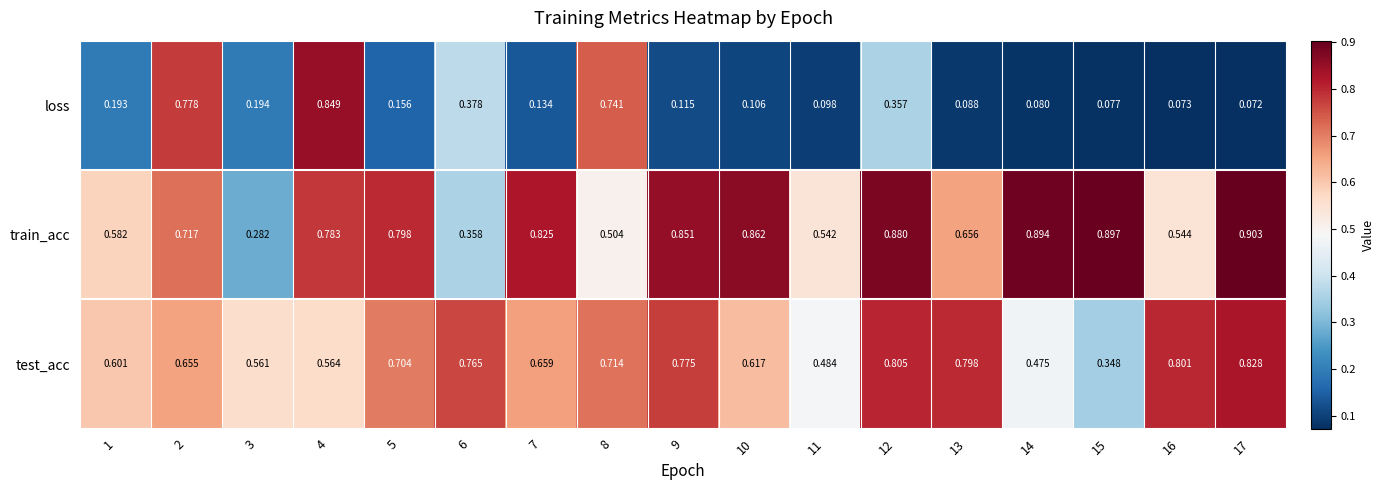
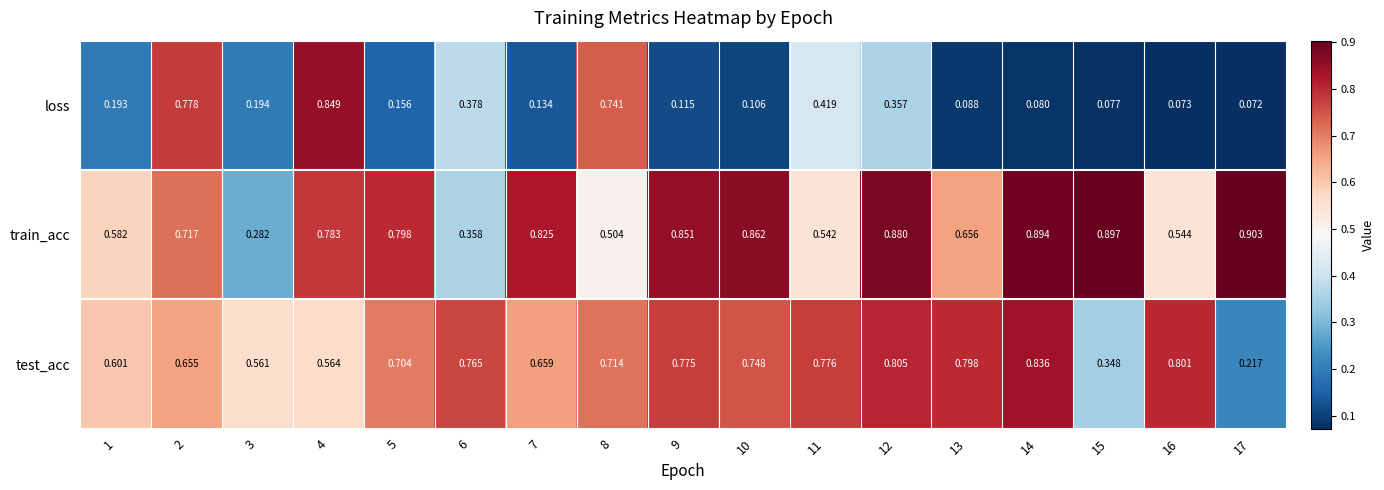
loss, 11: 0.098 -> 0.419
test_acc, 10: 0.617 -> 0.748
test_acc, 11: 0.484 -> 0.776
test_acc, 14: 0.475 -> 0.836
test_acc, 17: 0.828 -> 0.217
